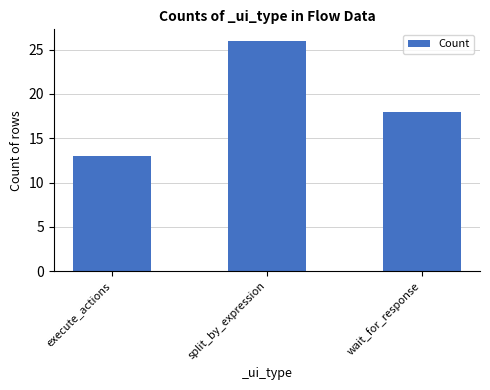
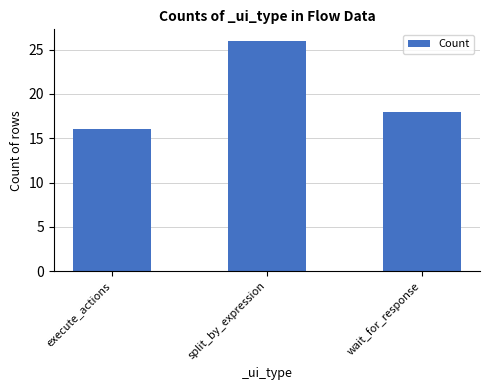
execute_actions: 13 -> 16
